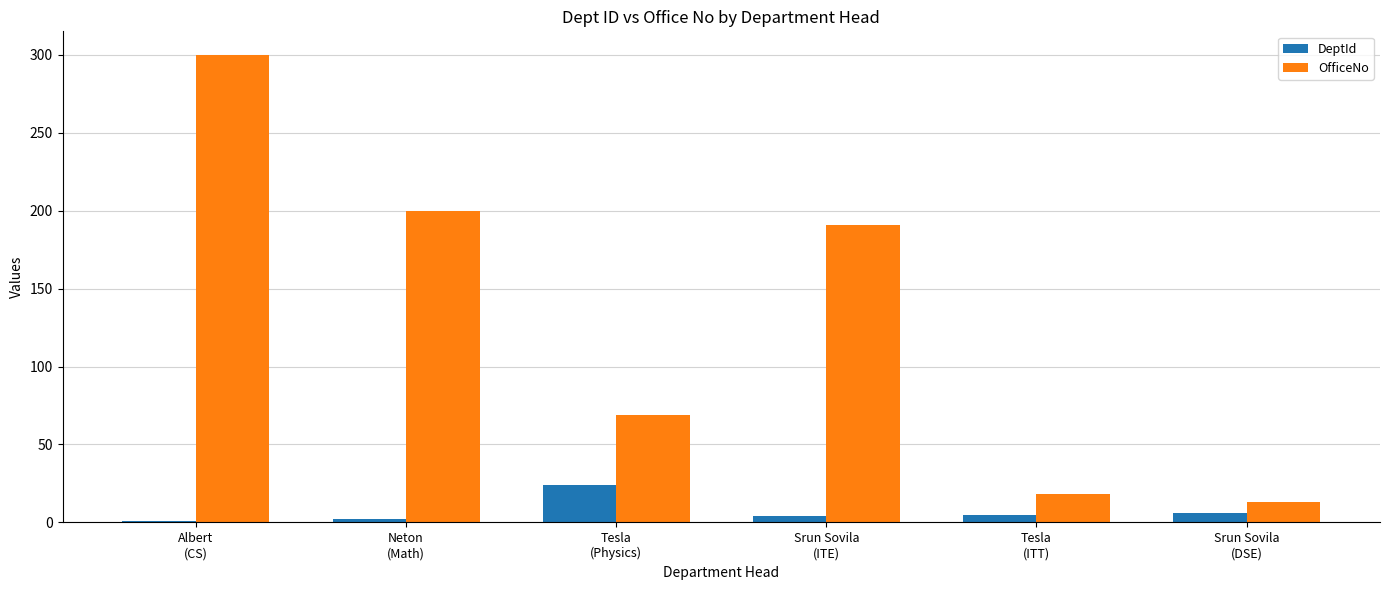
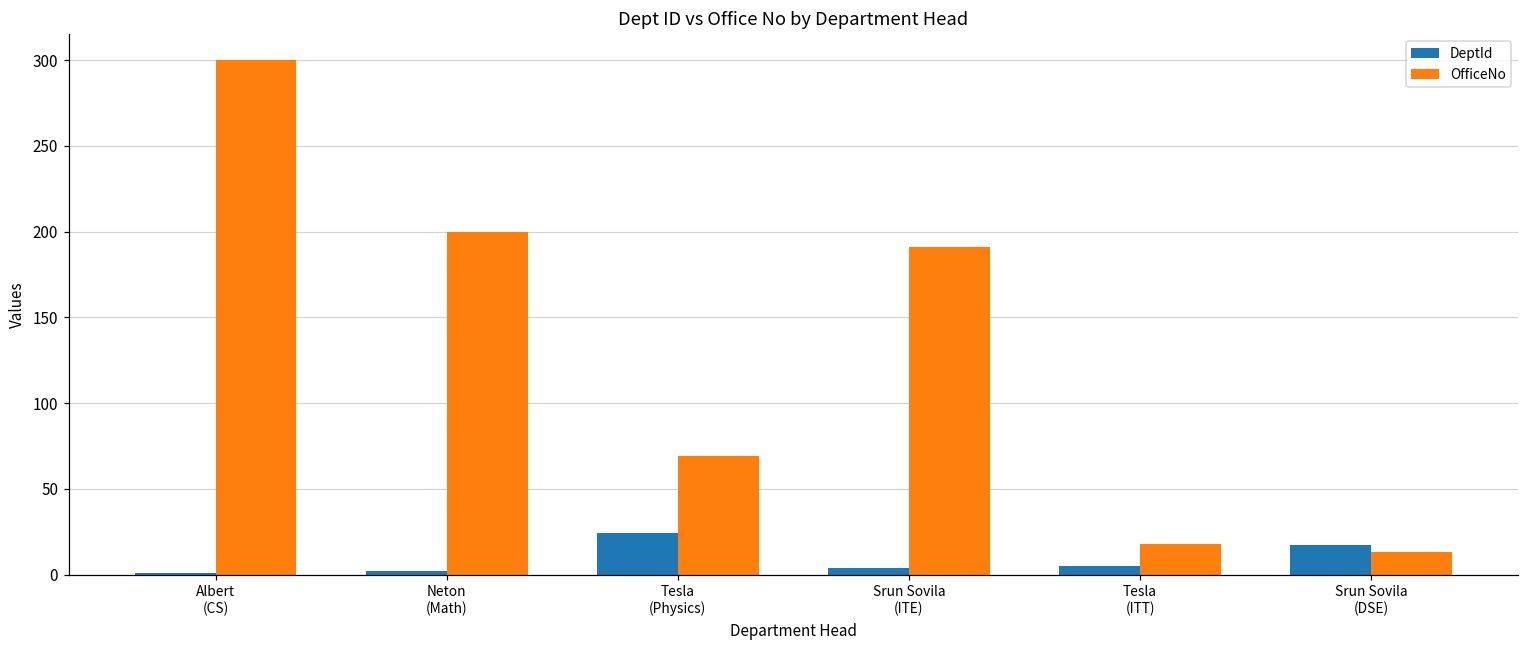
DeptId, Srun Sovila (DSE): 6 -> 17
